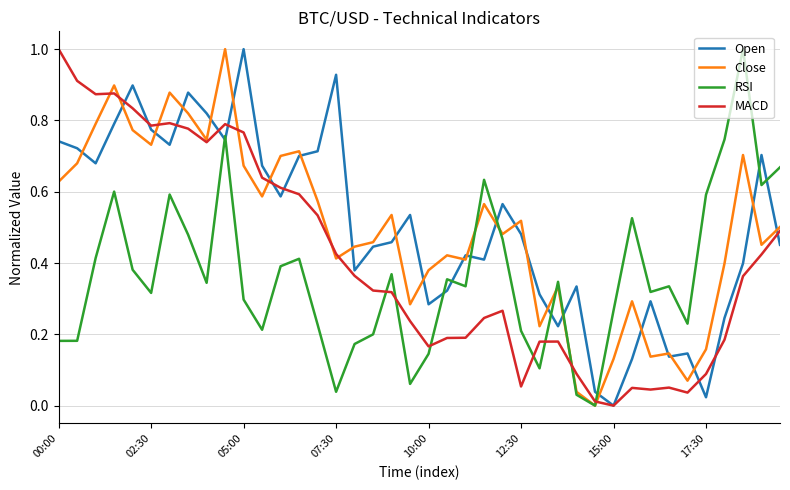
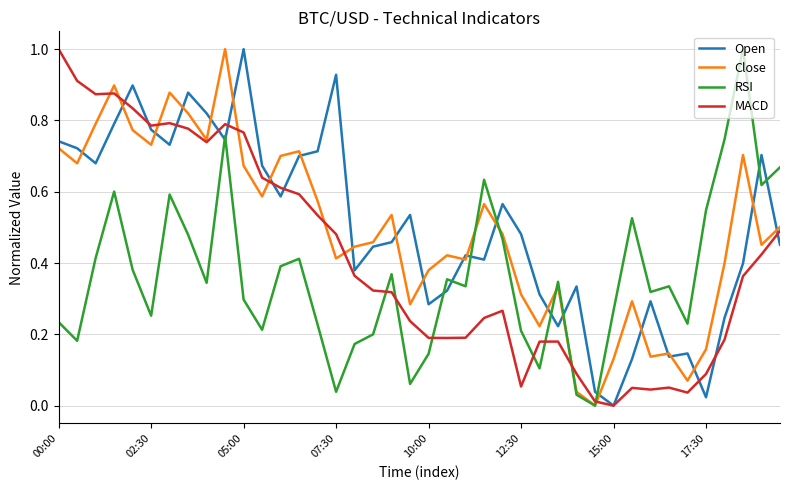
Close, 00:00: 0.63 -> 0.72
RSI, 00:00: 0.18 -> 0.23
RSI, 02:30: 0.32 -> 0.25
MACD, 07:30: 0.43 -> 0.48
MACD, 10:00: 0.17 -> 0.19
Close, 12:30: 0.52 -> 0.31
RSI, 17:30: 0.59 -> 0.55
